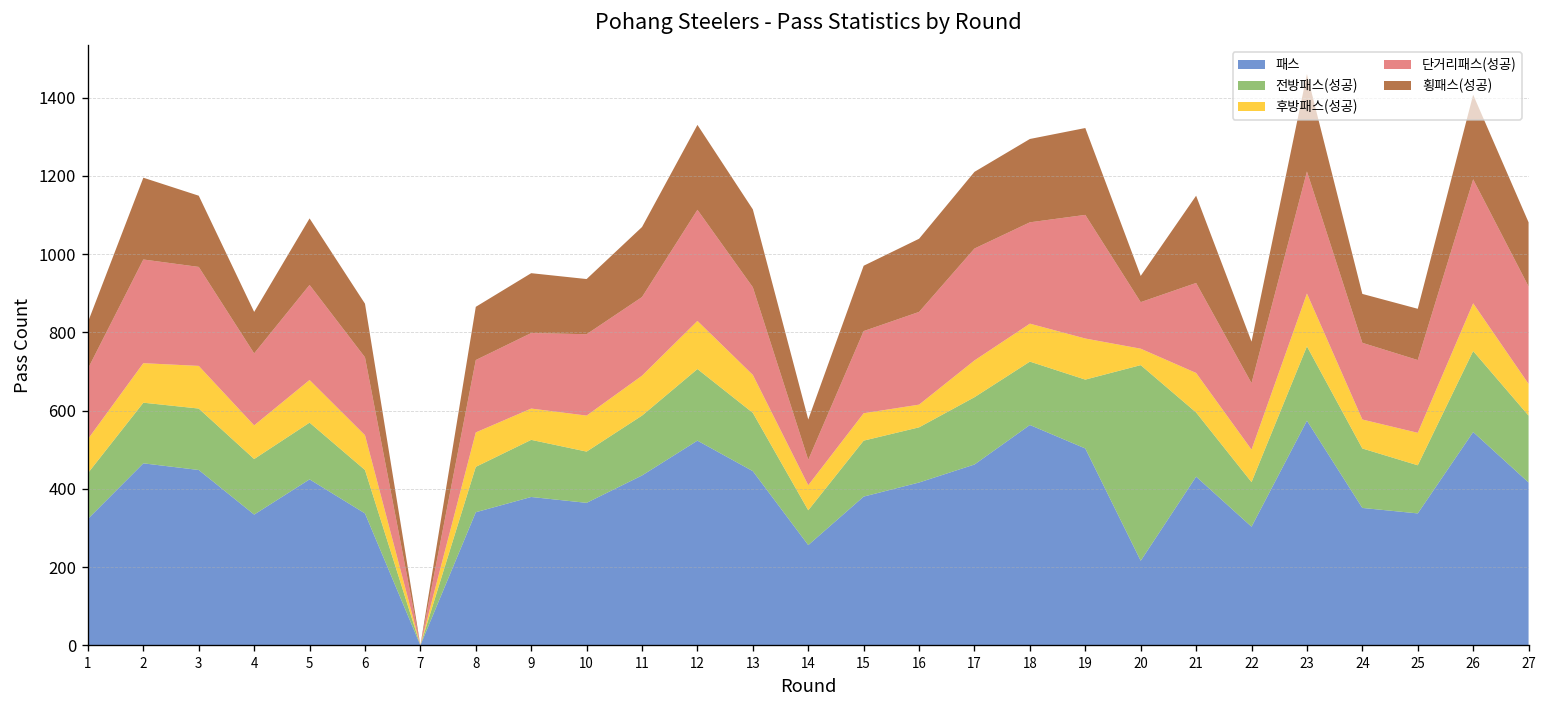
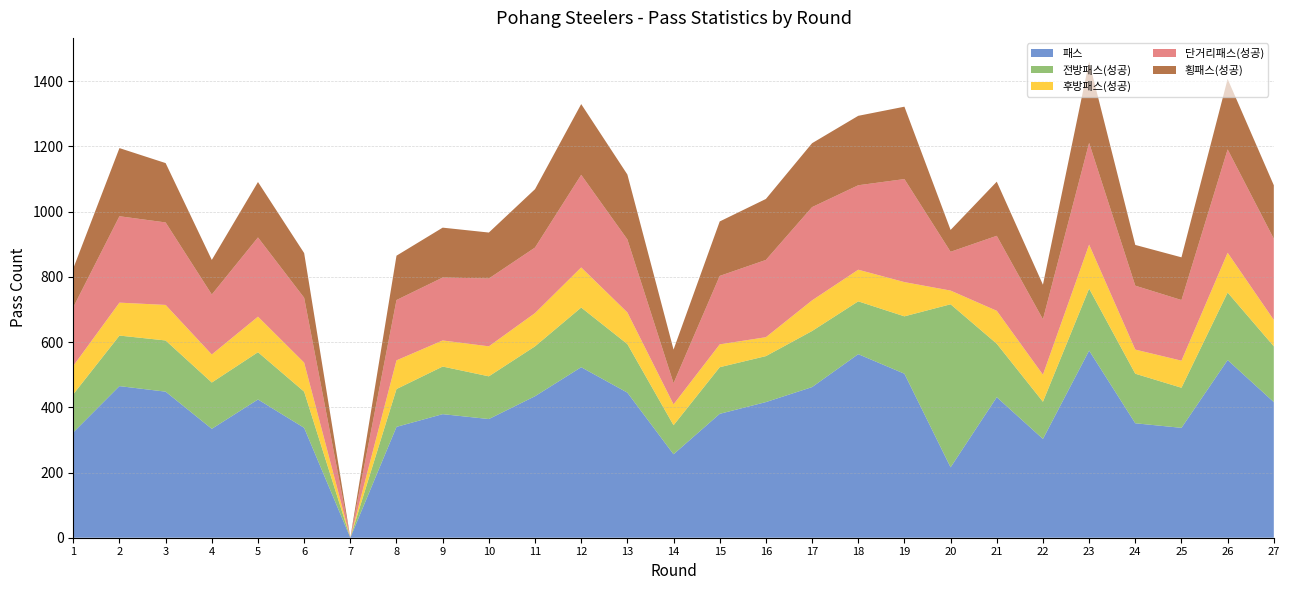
횡패스(성공), 21: 220 -> 170
